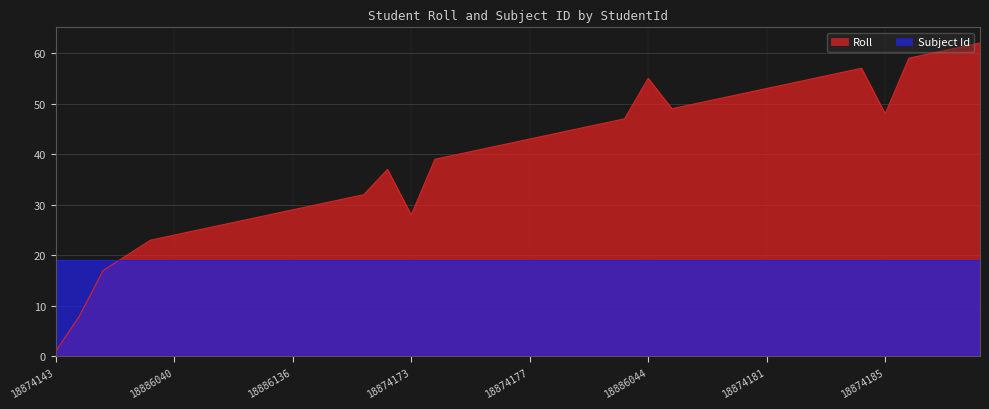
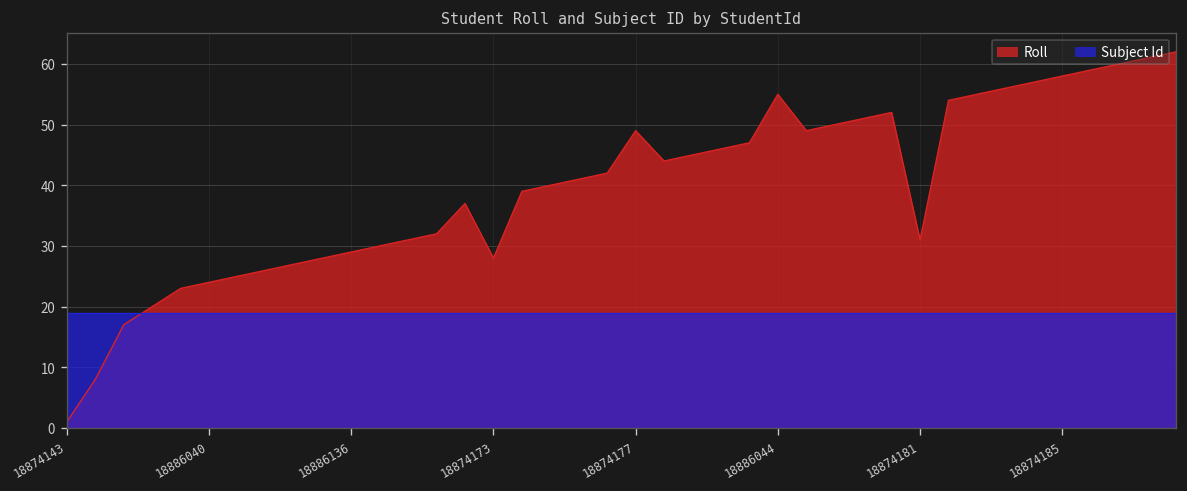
Roll, 18874177: 43 -> 49
Roll, 18874181: 53 -> 31
Roll, 18874185: 48 -> 58
